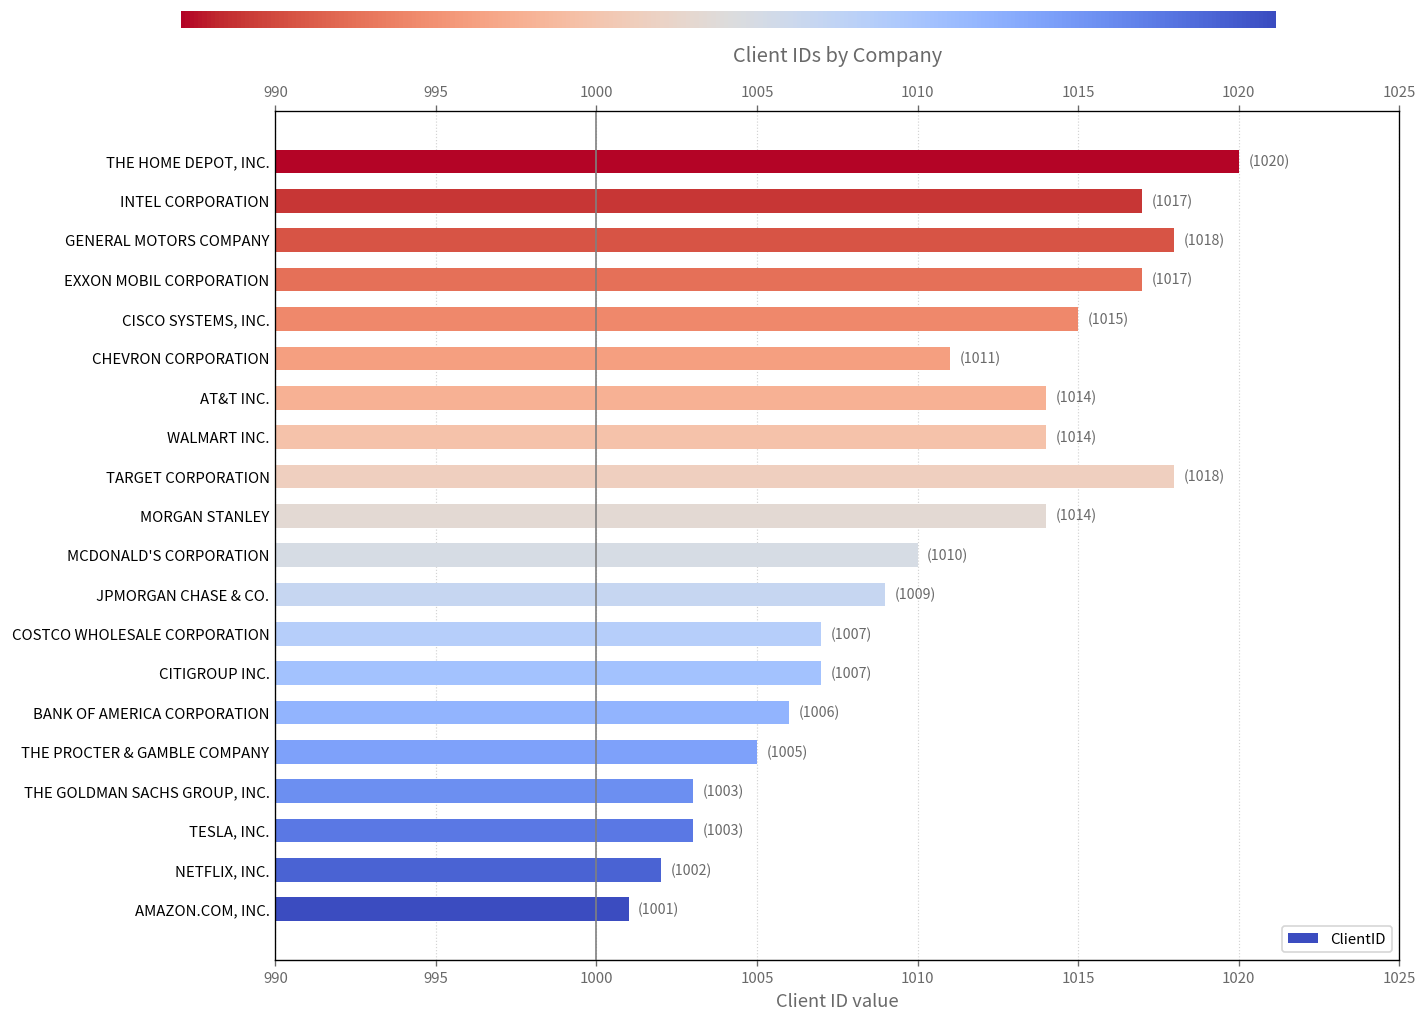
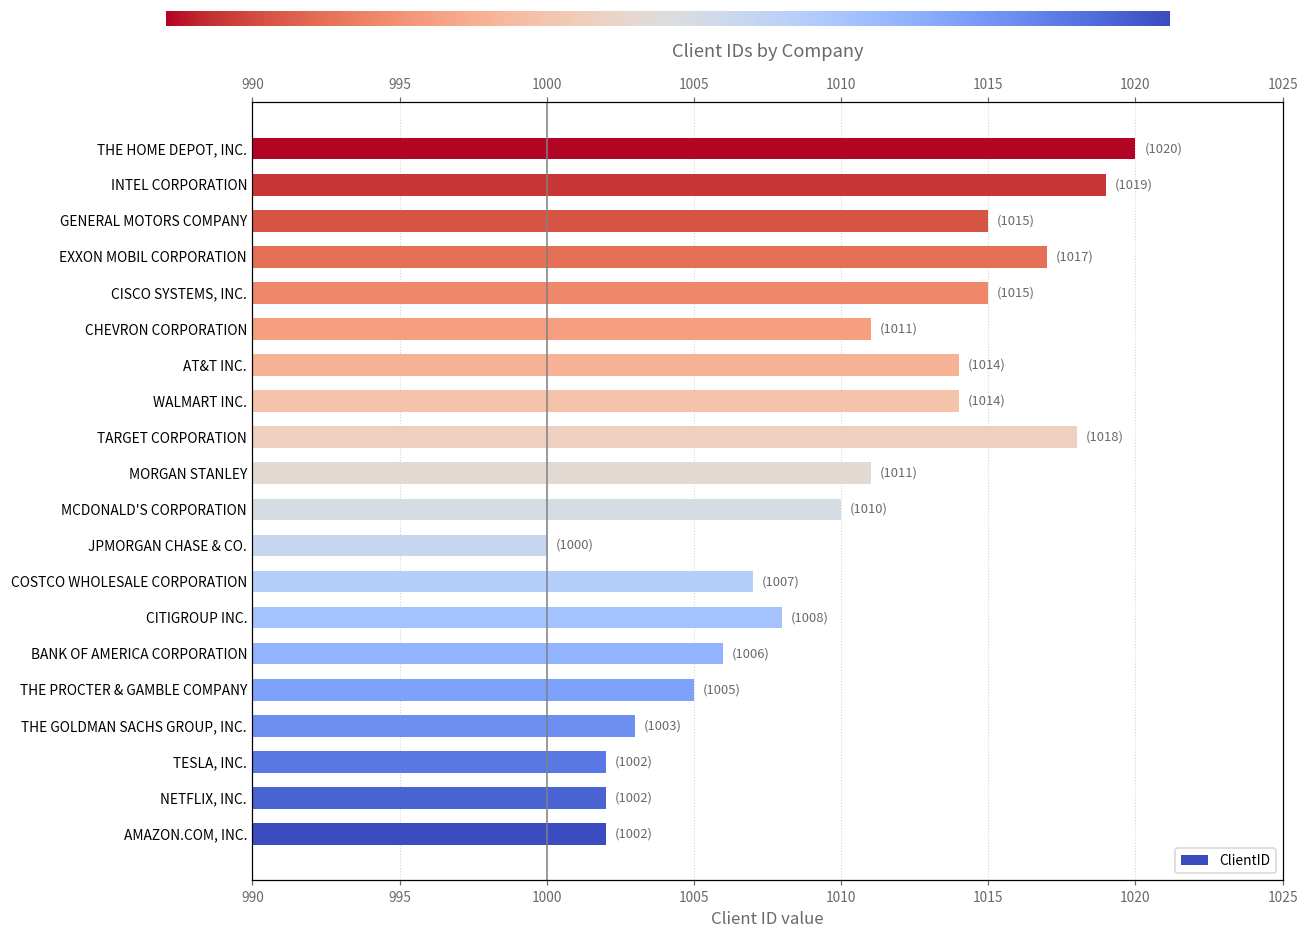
INTEL CORPORATION: (1017) -> (1019)
GENERAL MOTORS COMPANY: (1018) -> (1015)
MORGAN STANLEY: (1014) -> (1011)
JPMORGAN CHASE & CO.: (1009) -> (1000)
CITIGROUP INC.: (1007) -> (1008)
TESLA, INC.: (1003) -> (1002)
AMAZON.COM, INC.: (1001) -> (1002)
